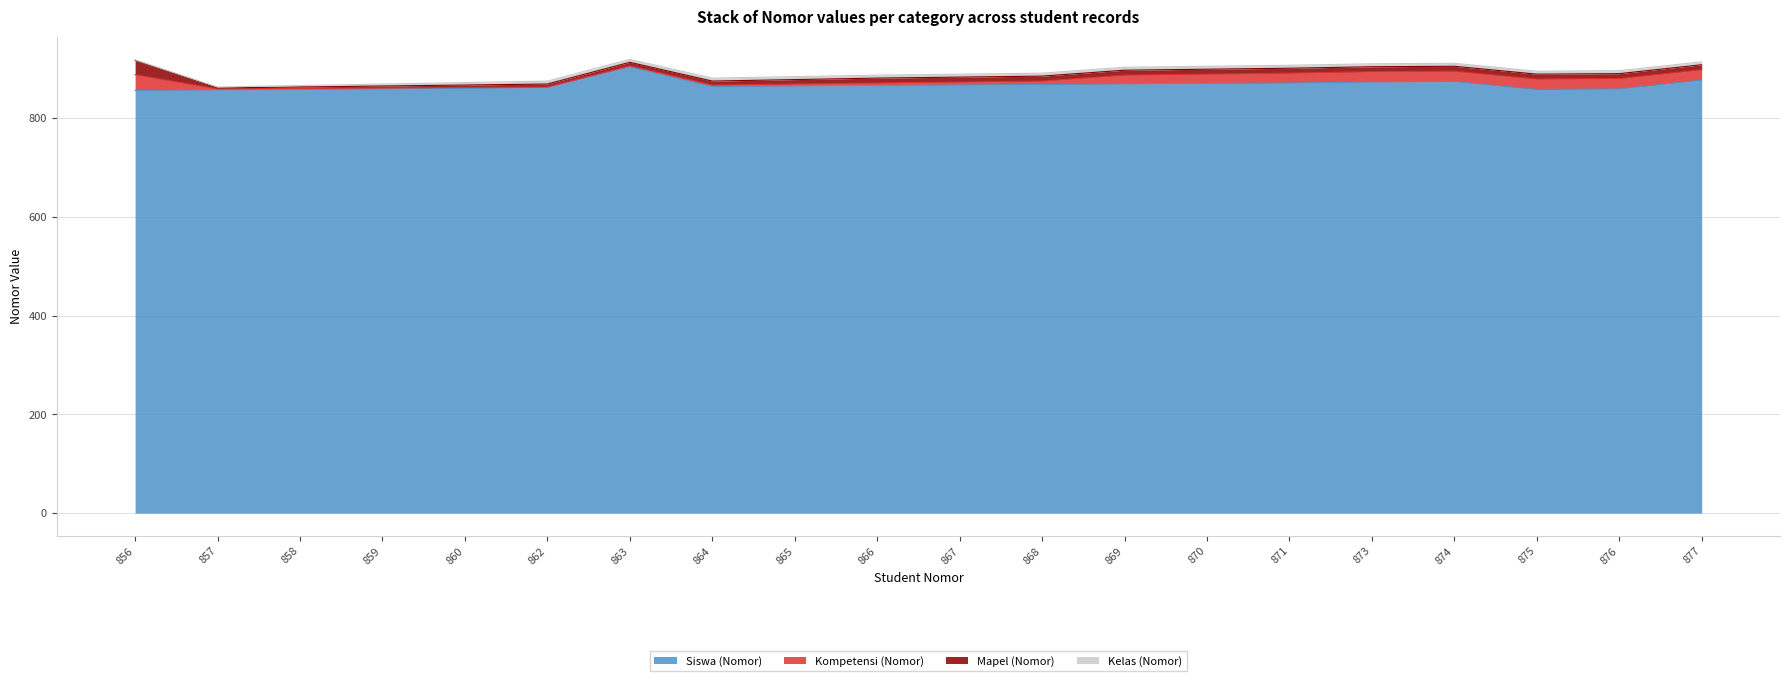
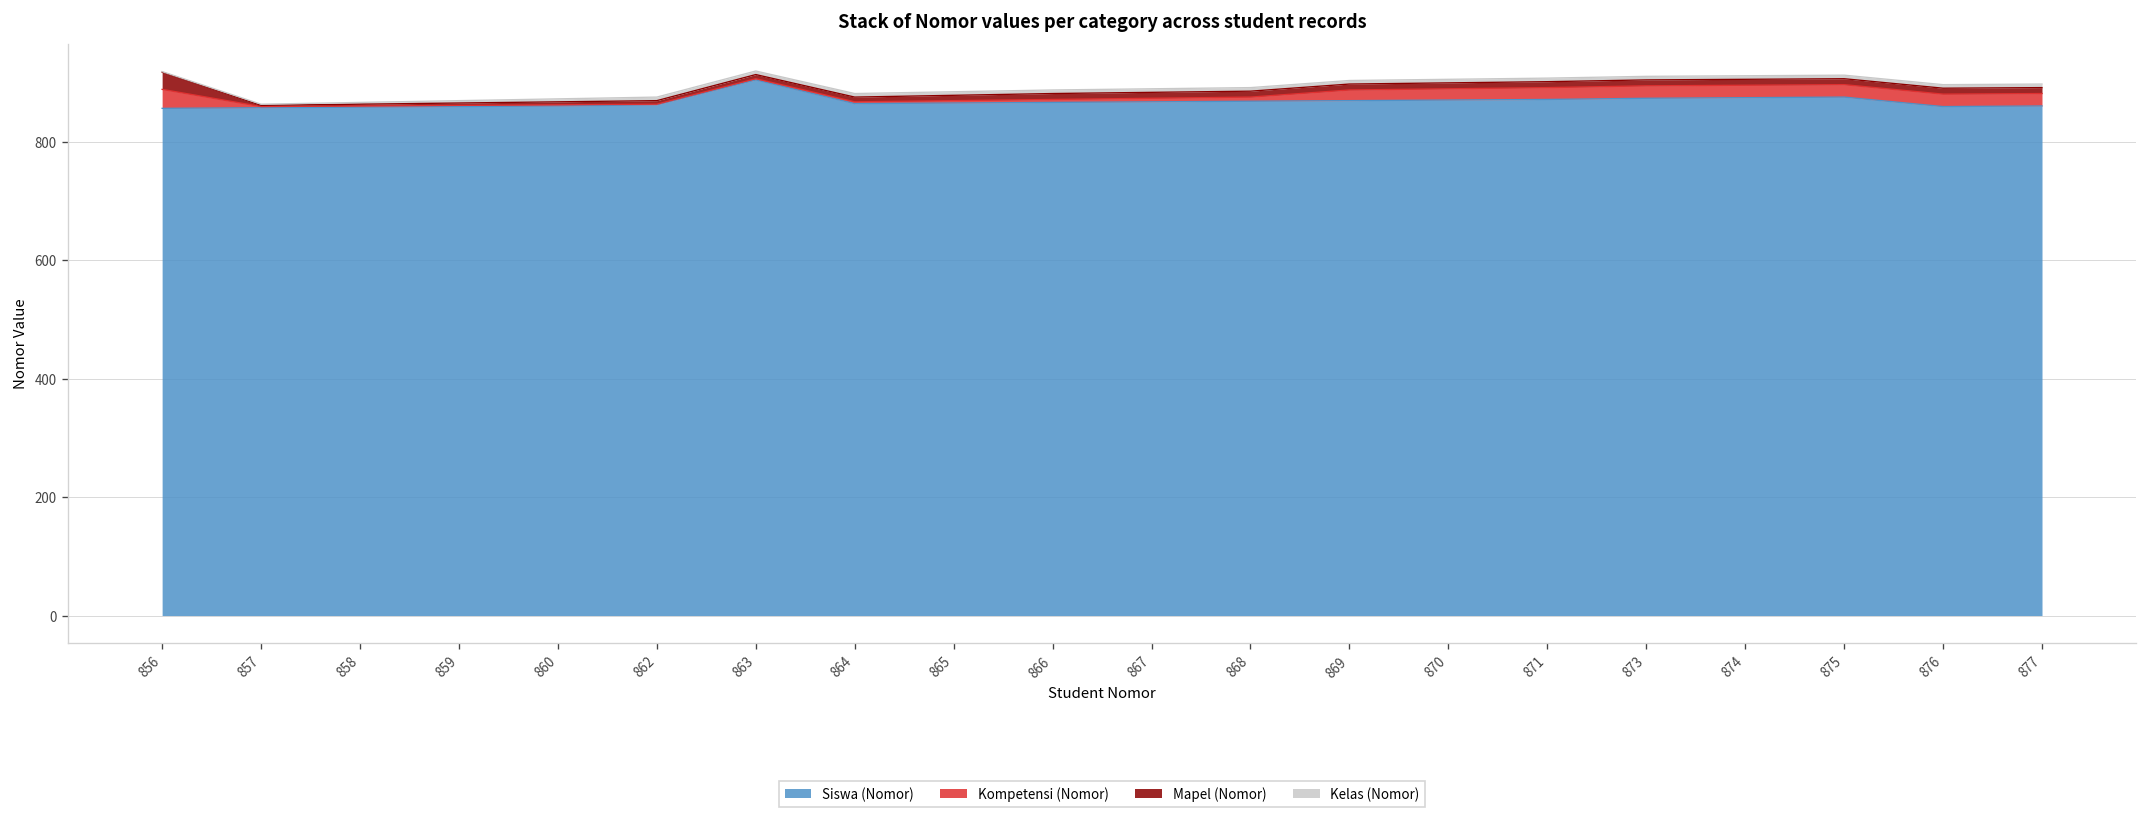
Siswa (Nomor), 875: 860 -> 880
Siswa (Nomor), 877: 880 -> 860
